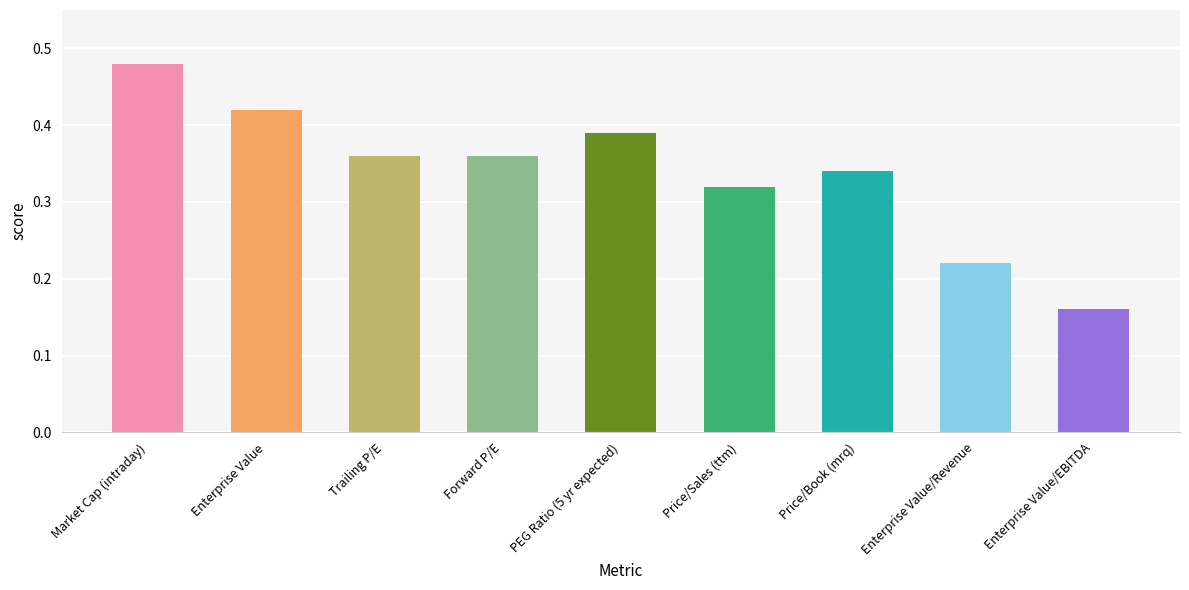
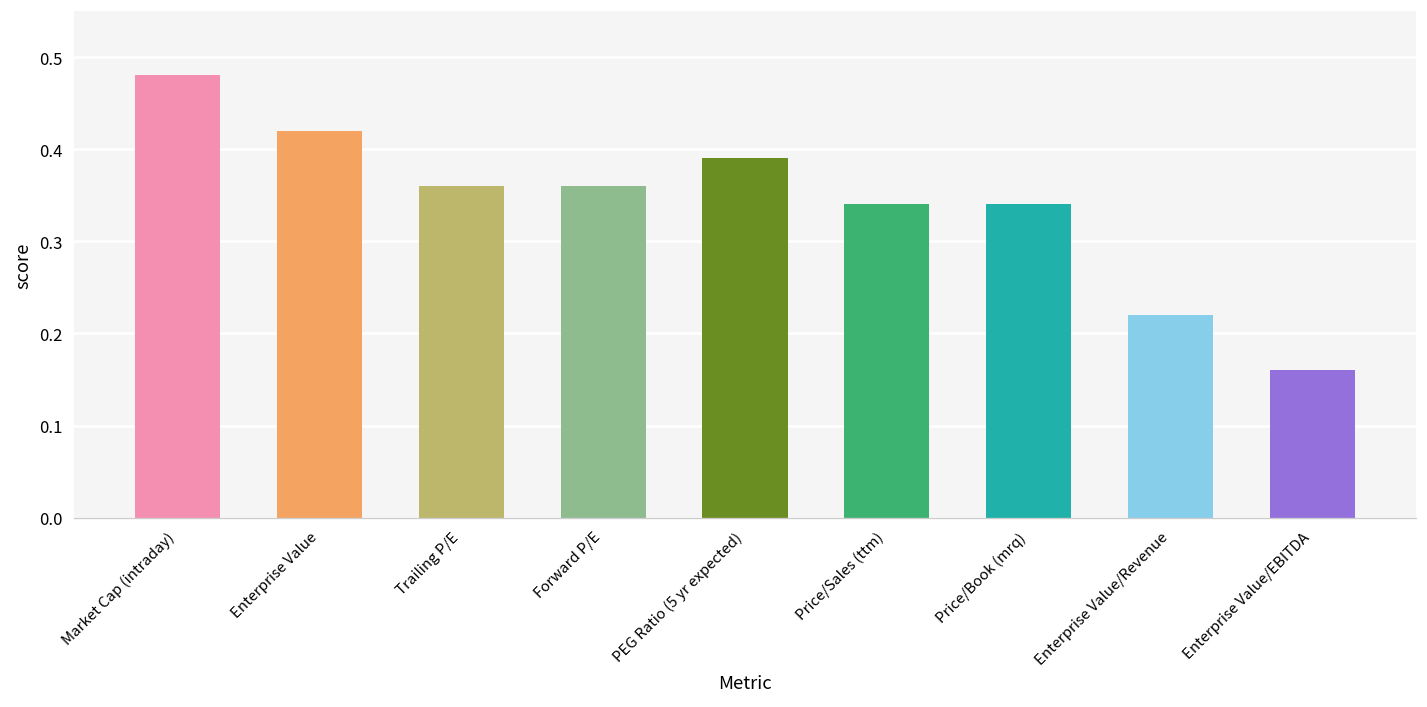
Price/Sales (ttm): 0.32 -> 0.34
